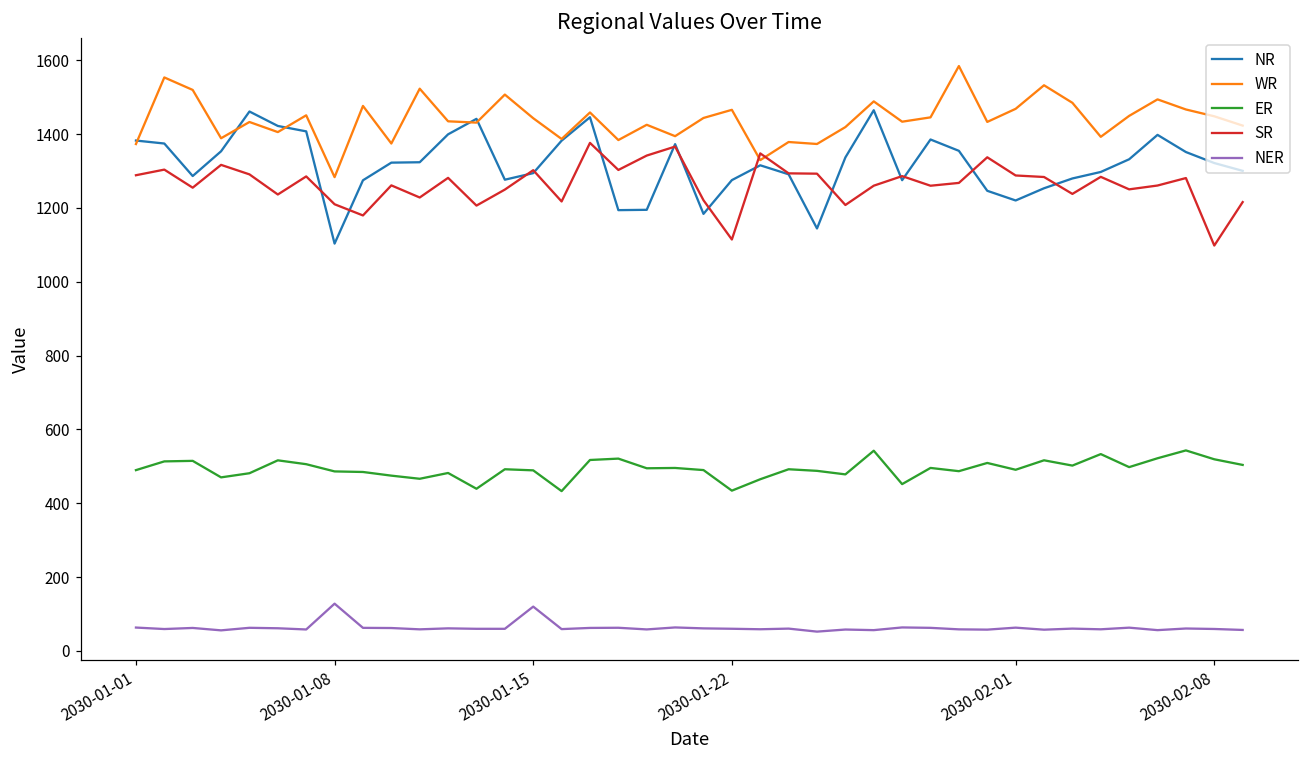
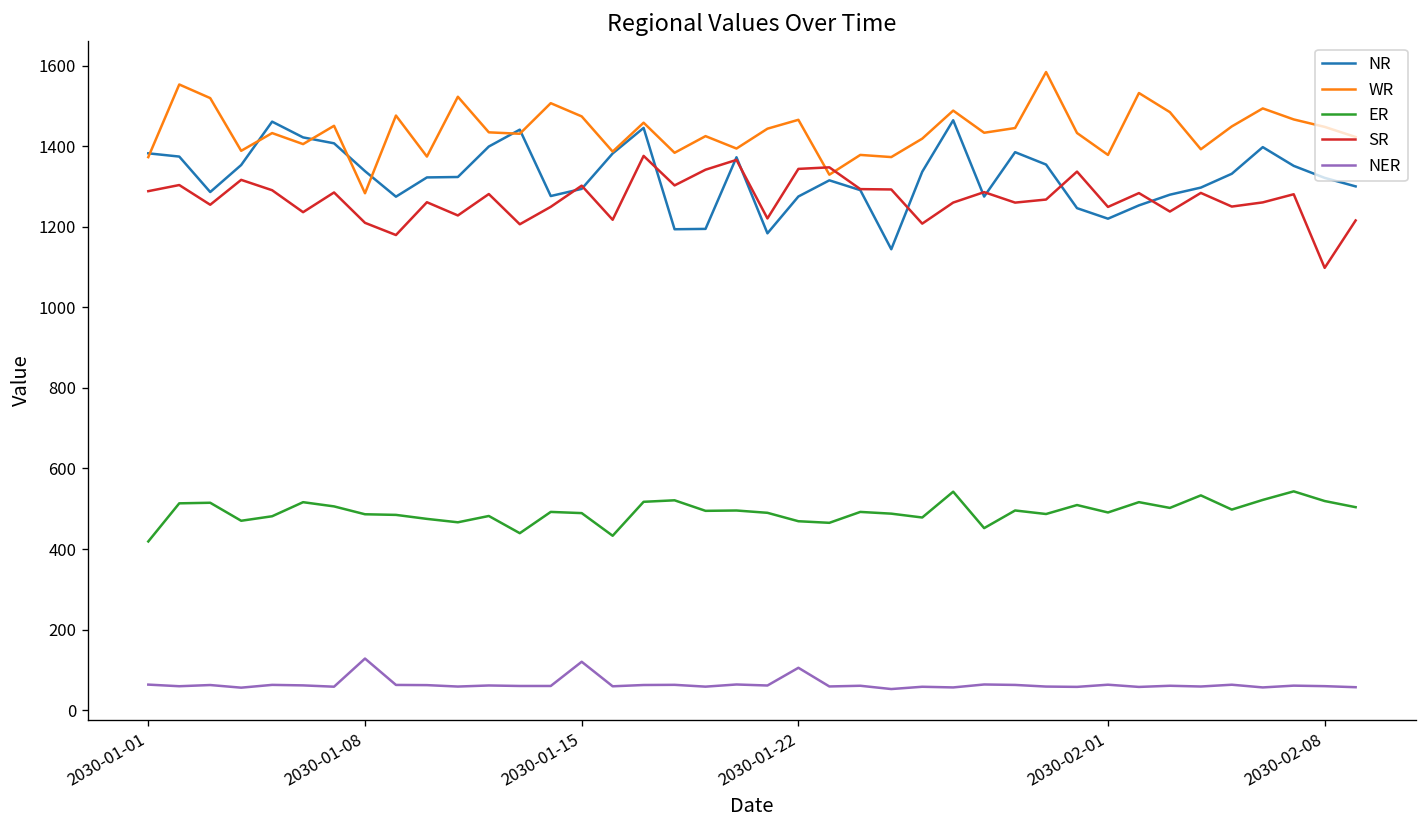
ER, 2030-01-01: 490 -> 420
NR, 2030-01-08: 1100 -> 1340
WR, 2030-01-15: 1440 -> 1470
ER, 2030-01-22: 430 -> 470
SR, 2030-01-22: 1110 -> 1340
NER, 2030-01-22: 60 -> 110
WR, 2030-02-01: 1470 -> 1380
SR, 2030-02-01: 1290 -> 1250
